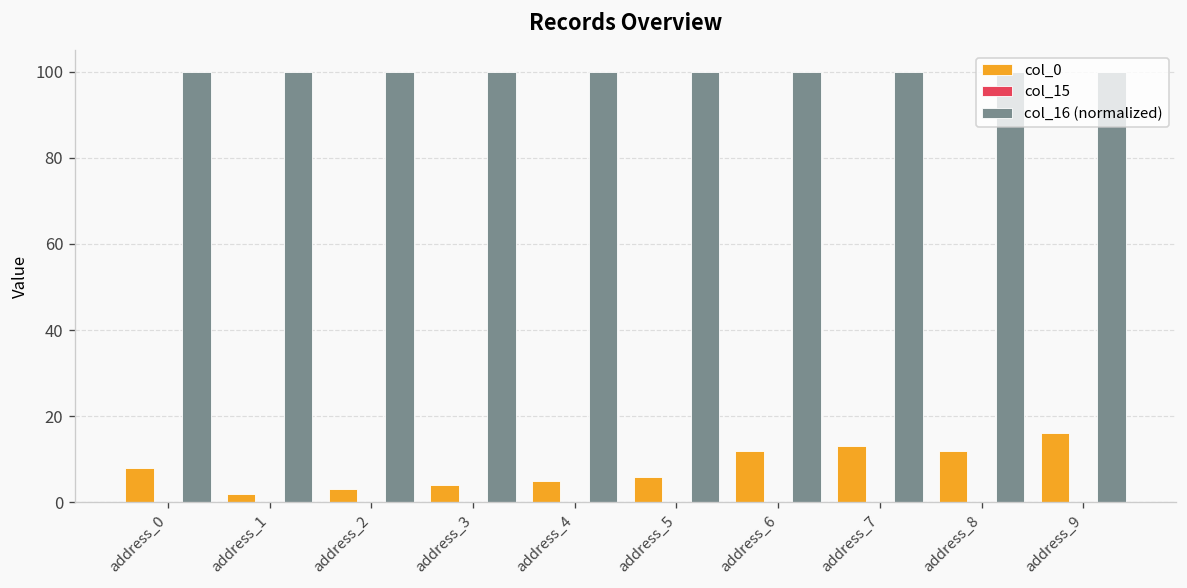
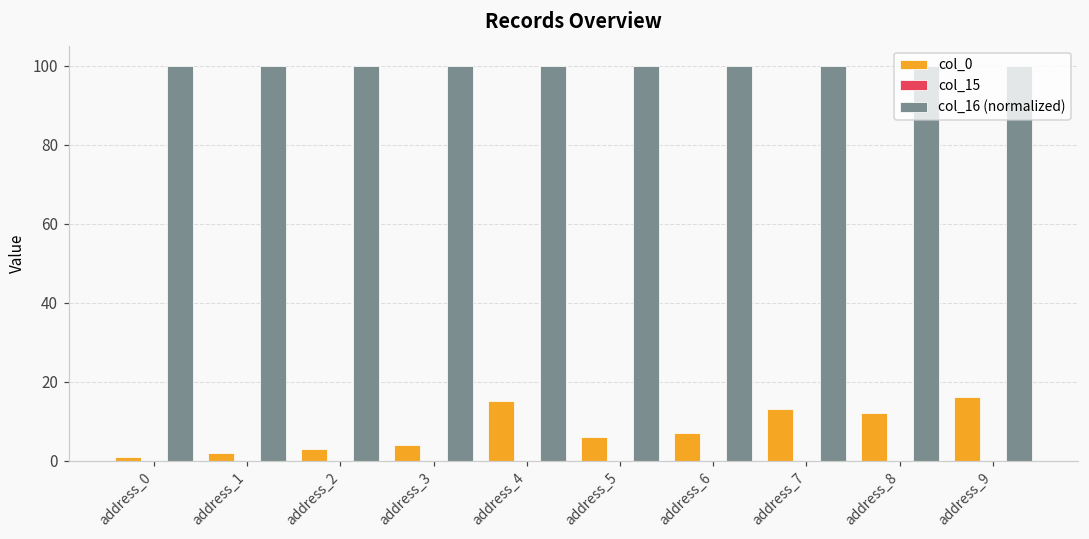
col_0, address_0: 8 -> 1
col_0, address_4: 5 -> 15
col_0, address_6: 12 -> 7
